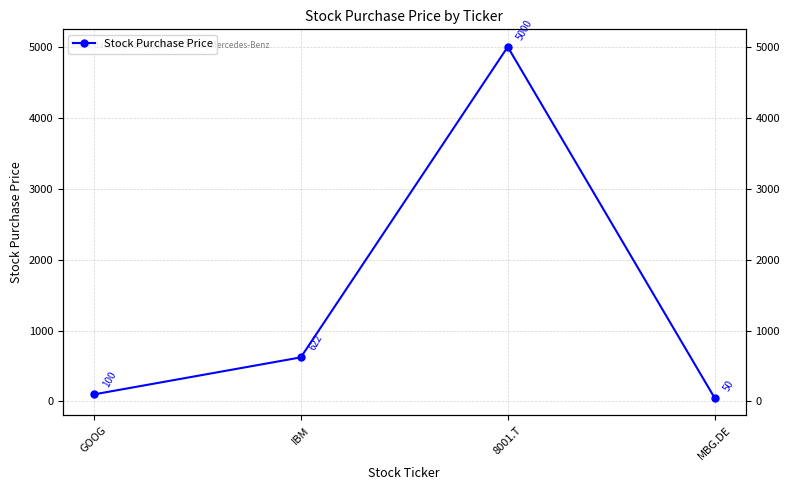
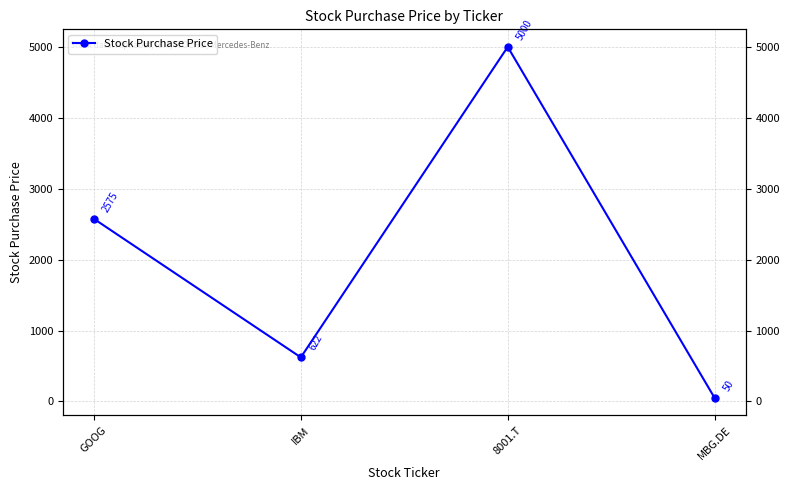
GOOG: 100 -> 2575
